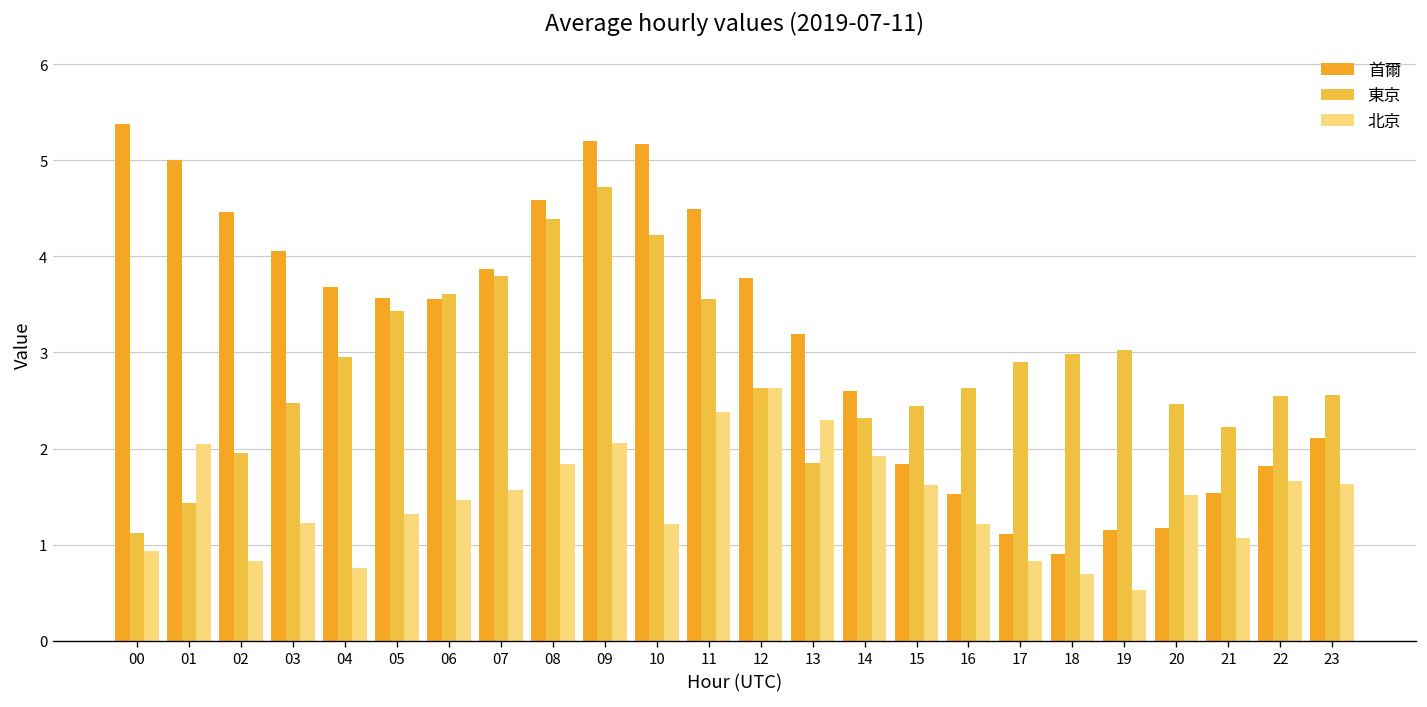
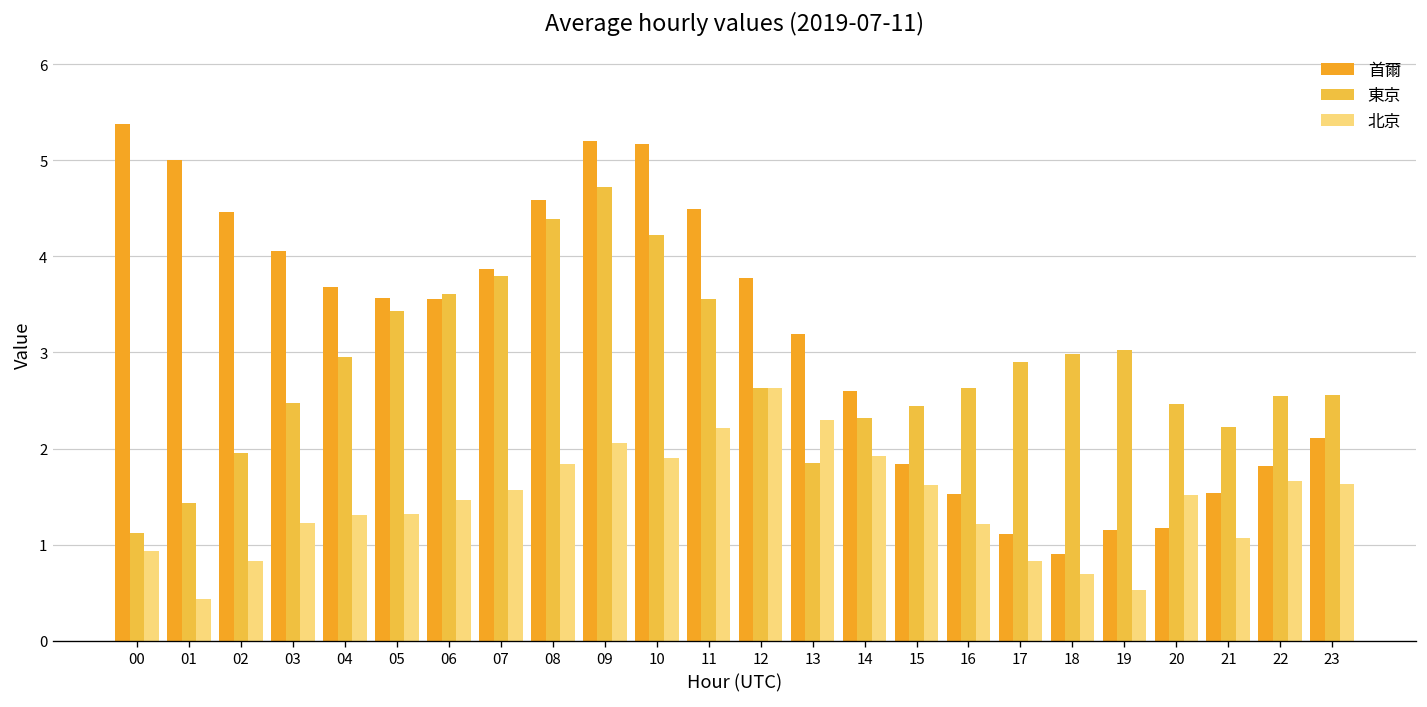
北京, 01: 2.0 -> 0.4
北京, 04: 0.8 -> 1.3
北京, 10: 1.2 -> 1.9
北京, 11: 2.4 -> 2.2
